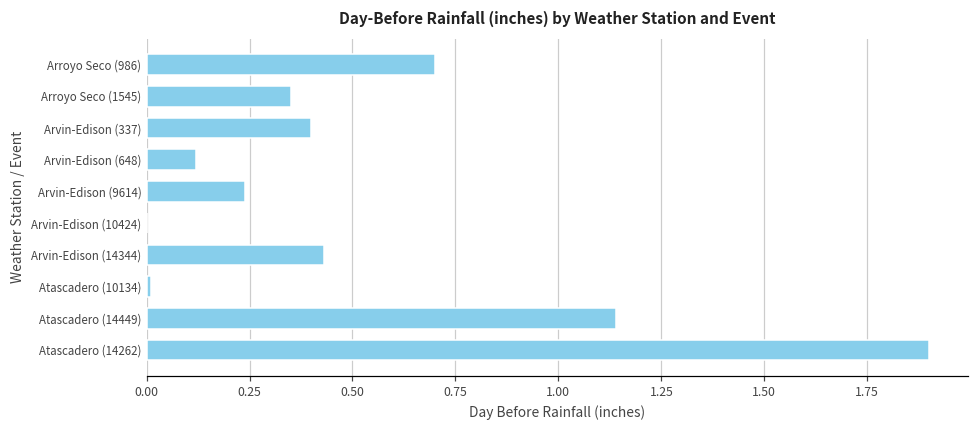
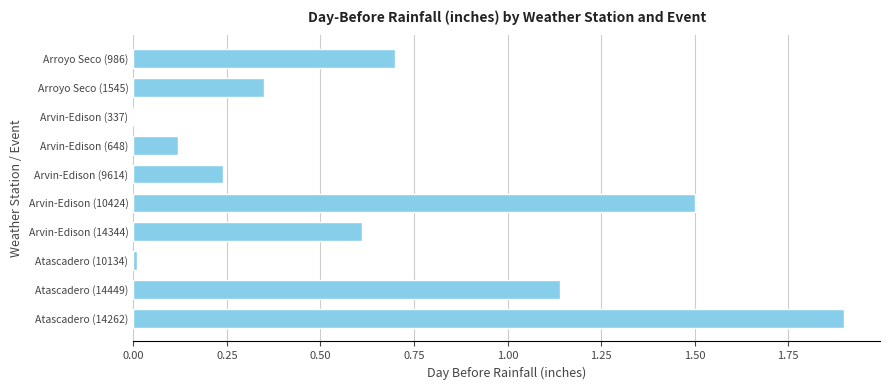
Arvin-Edison (337): 0.4 -> 0.0
Arvin-Edison (10424): 0.0 -> 1.5
Arvin-Edison (14344): 0.43 -> 0.61
